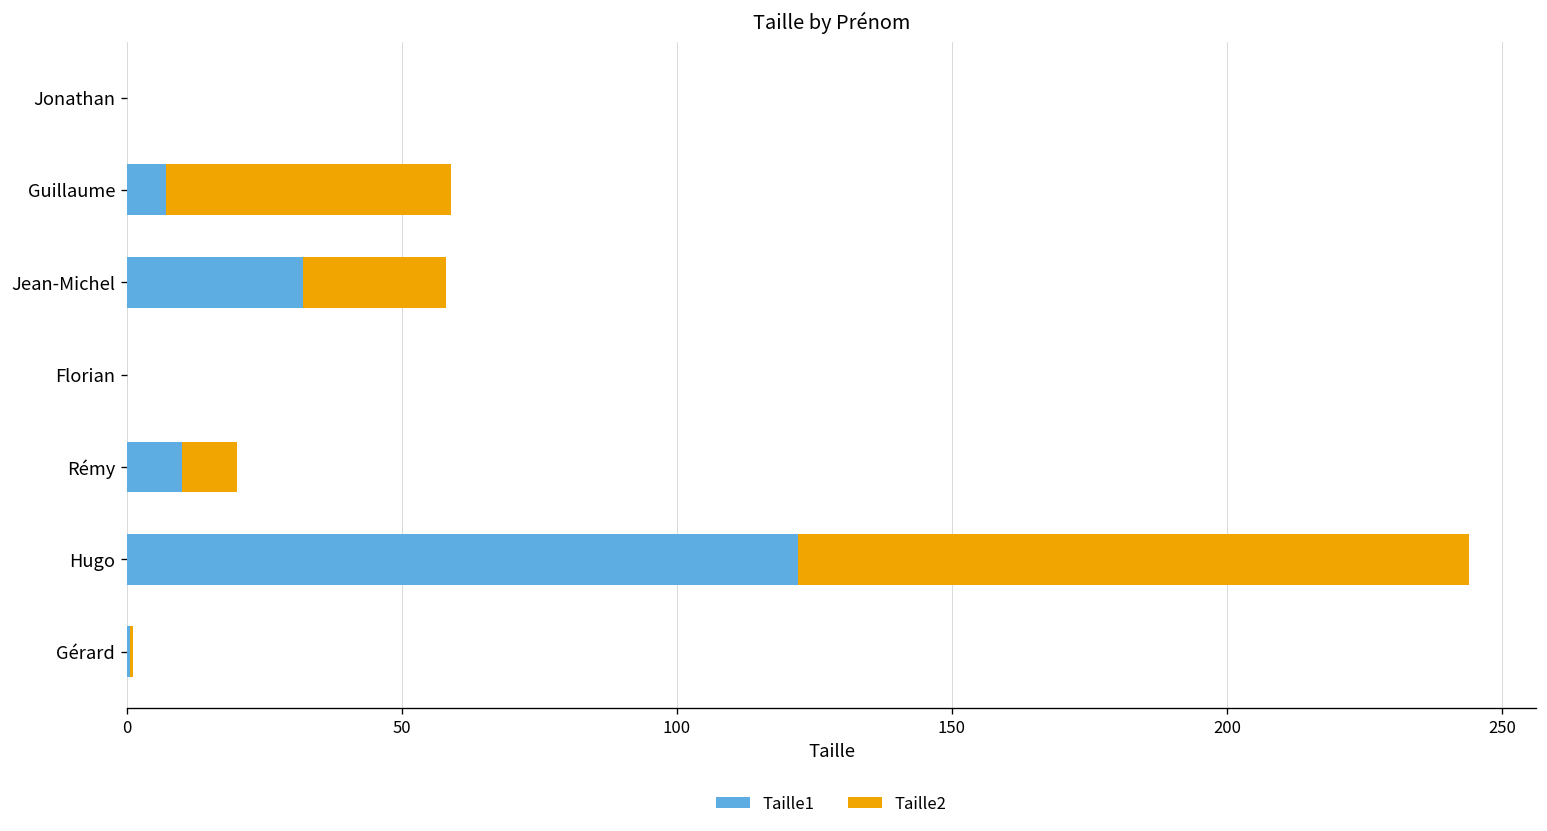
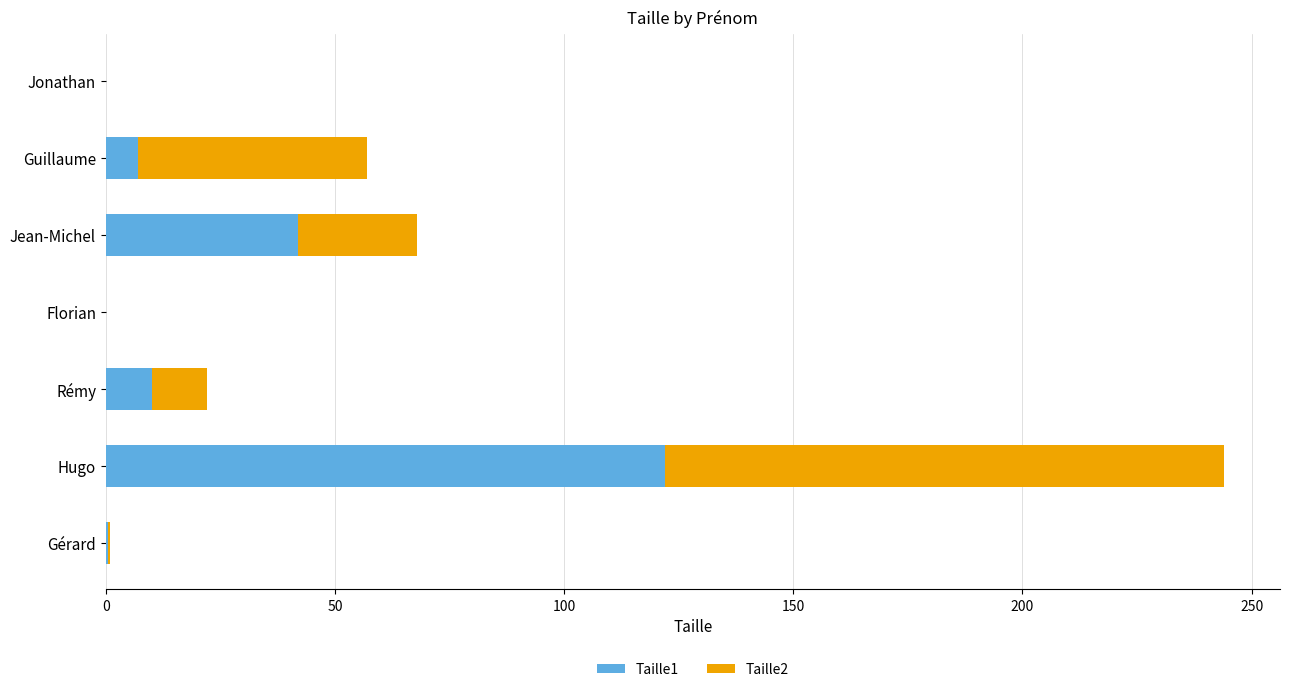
Taille2, Guillaume: 52 -> 50
Taille1, Jean-Michel: 32 -> 42
Taille2, Rémy: 10 -> 12
